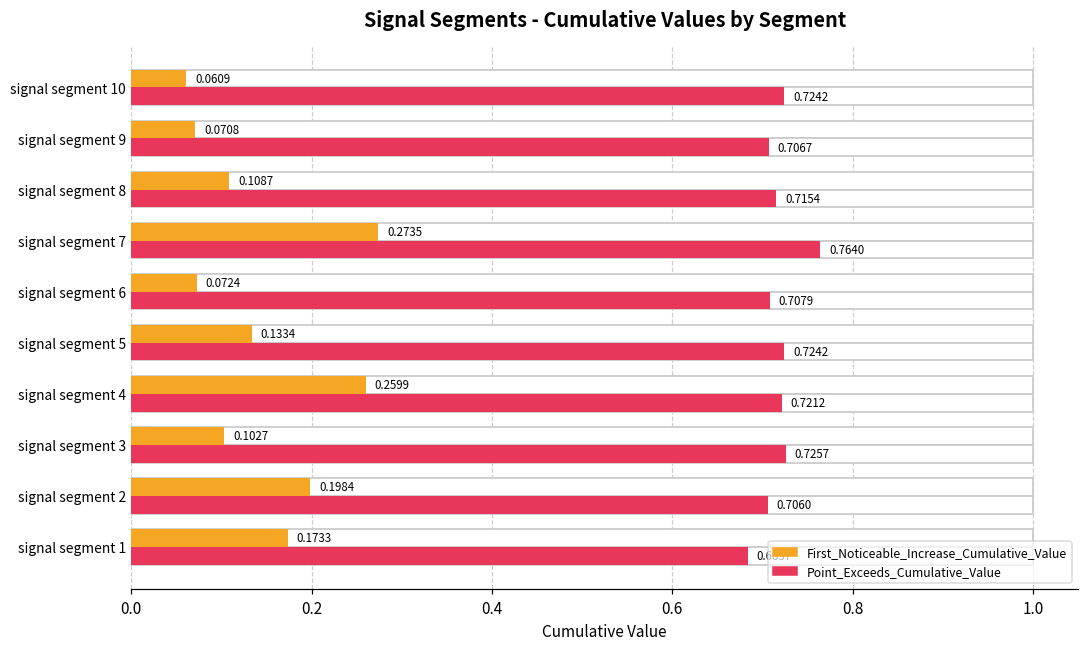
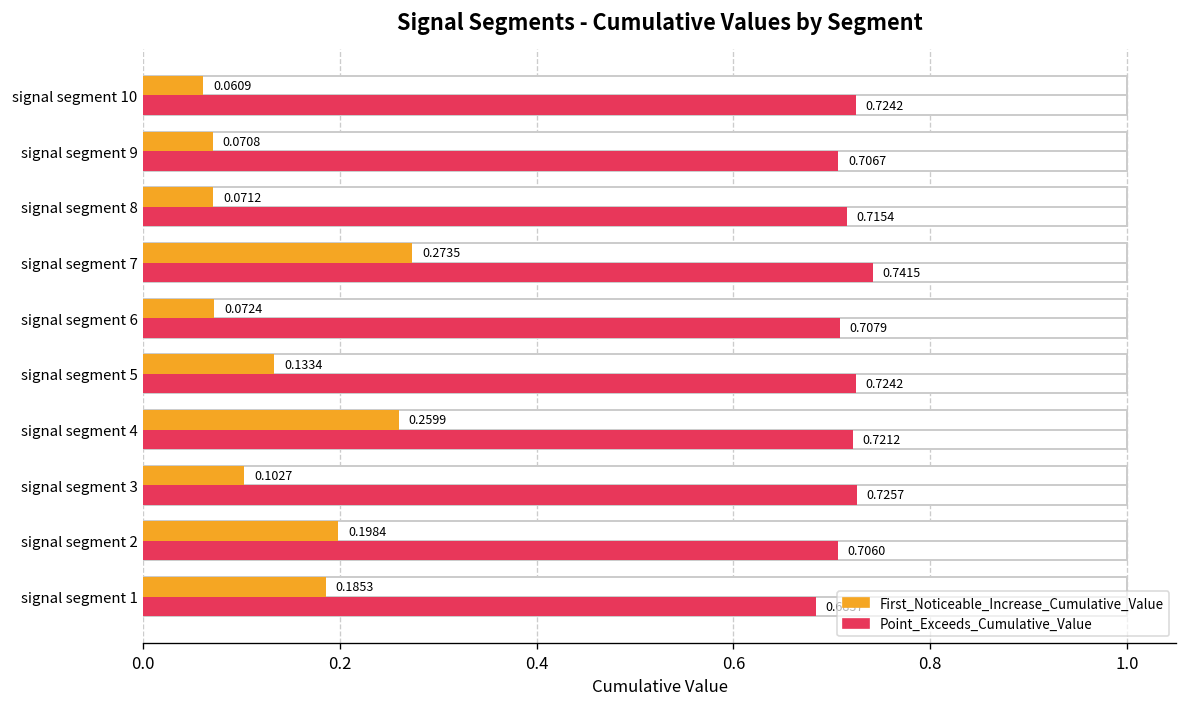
First_Noticeable_Increase_Cumulative_Value, signal segment 8: 0.1087 -> 0.0712
Point_Exceeds_Cumulative_Value, signal segment 7: 0.7640 -> 0.7415
First_Noticeable_Increase_Cumulative_Value, signal segment 1: 0.1733 -> 0.1853
